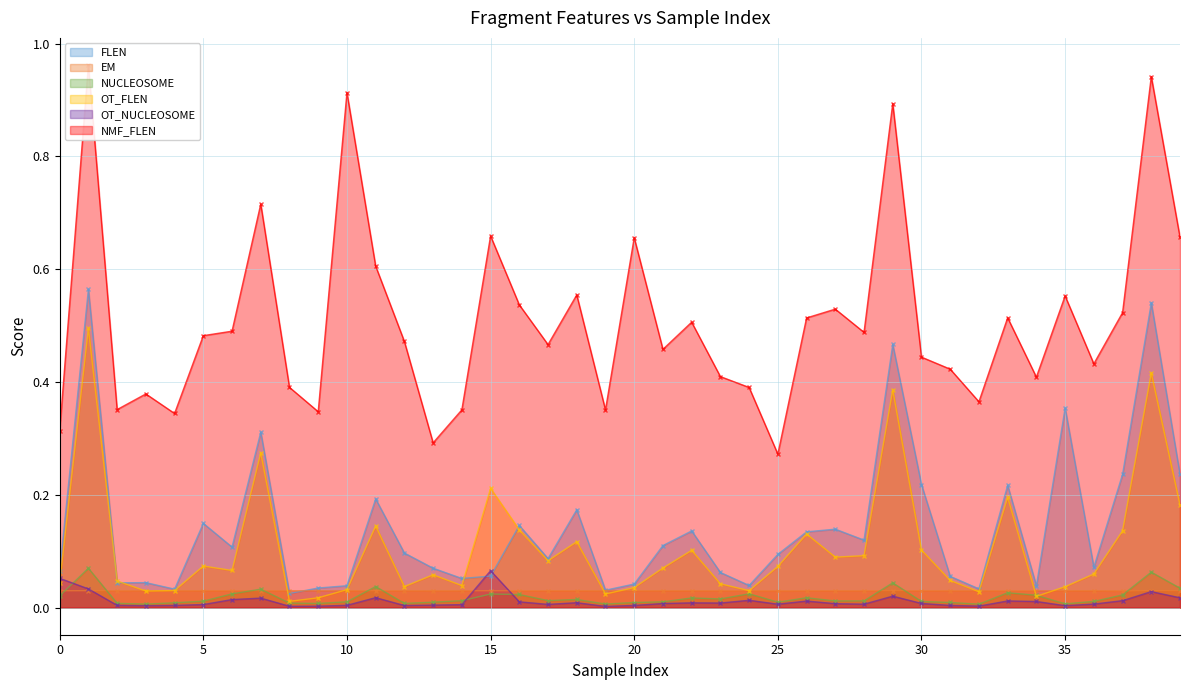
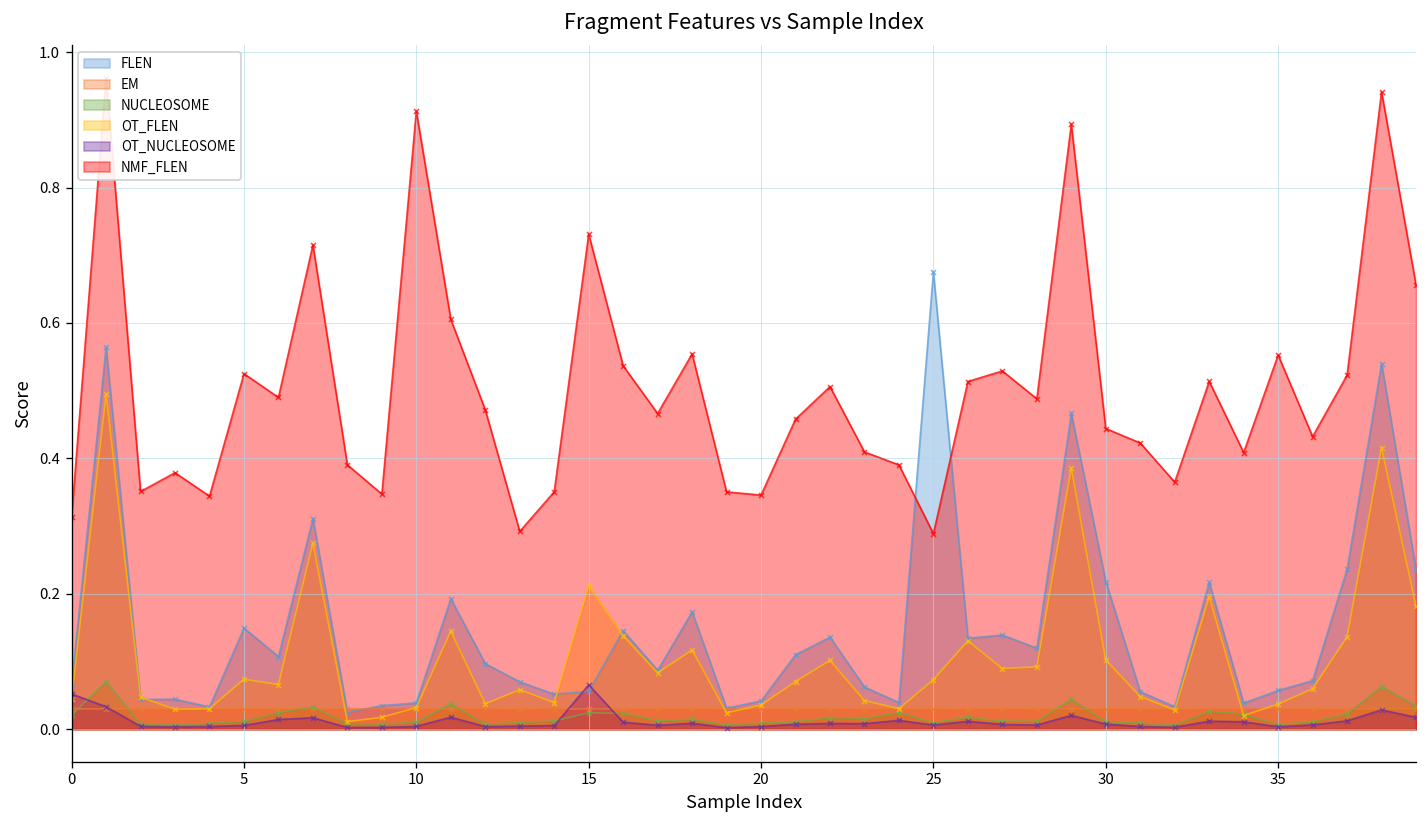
NMF_FLEN, 5: 0.48 -> 0.53
NMF_FLEN, 15: 0.66 -> 0.73
NMF_FLEN, 20: 0.66 -> 0.35
FLEN, 25: 0.09 -> 0.68
NMF_FLEN, 25: 0.27 -> 0.29
FLEN, 35: 0.35 -> 0.06
